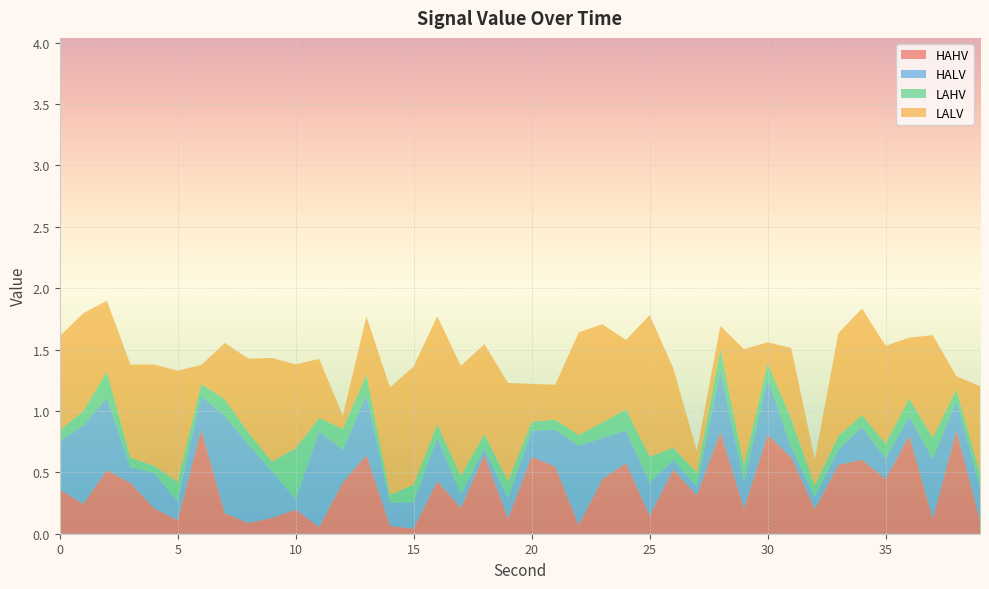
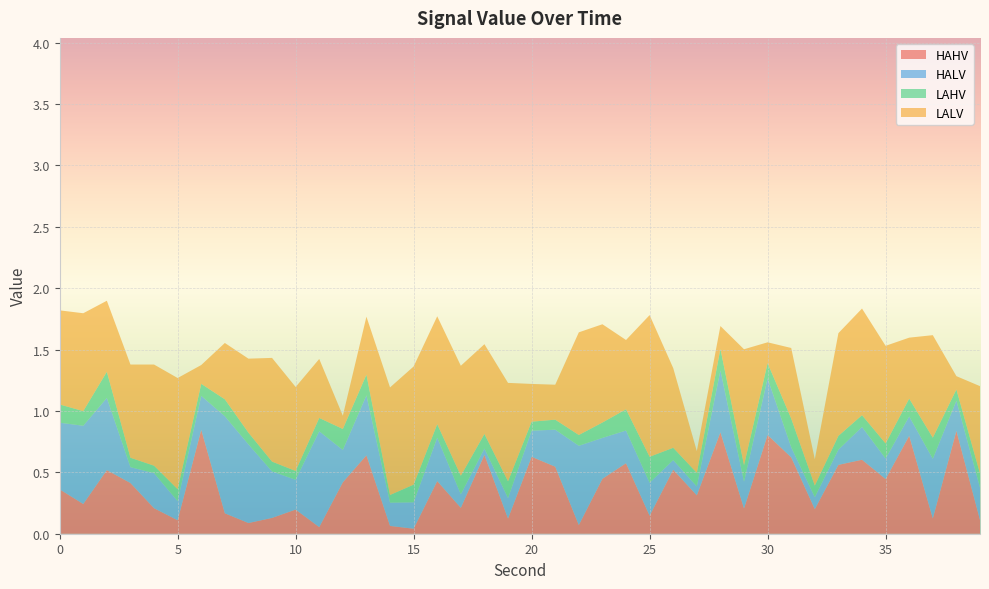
HALV, 0: 0.39 -> 0.54
LAHV, 0: 0.09 -> 0.15
LAHV, 5: 0.16 -> 0.10
HALV, 10: 0.08 -> 0.24
LAHV, 10: 0.41 -> 0.07
